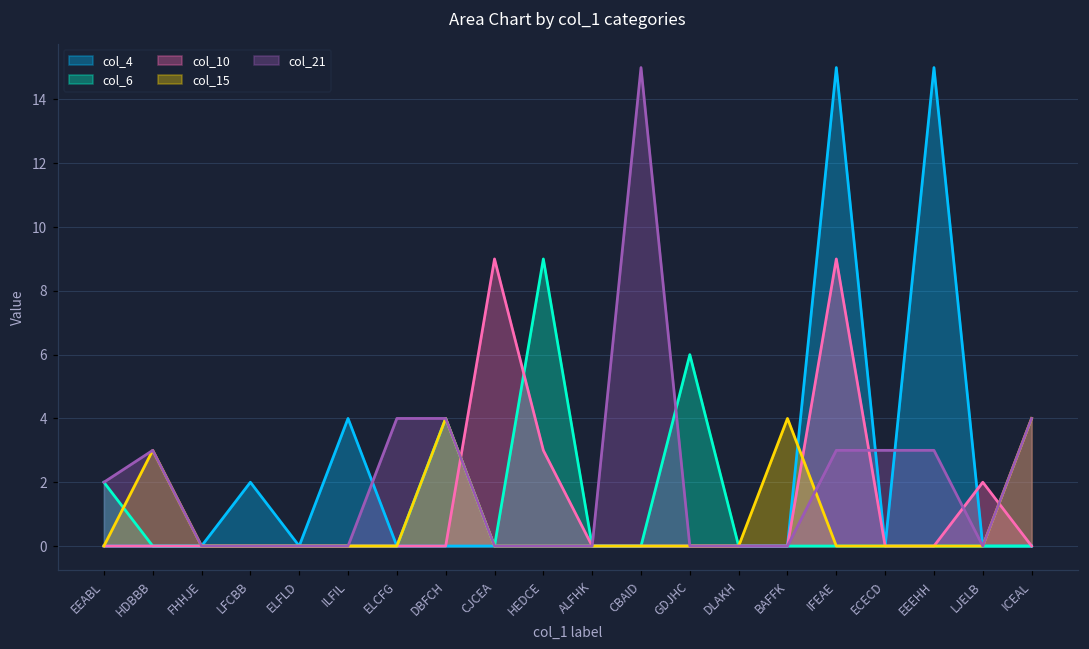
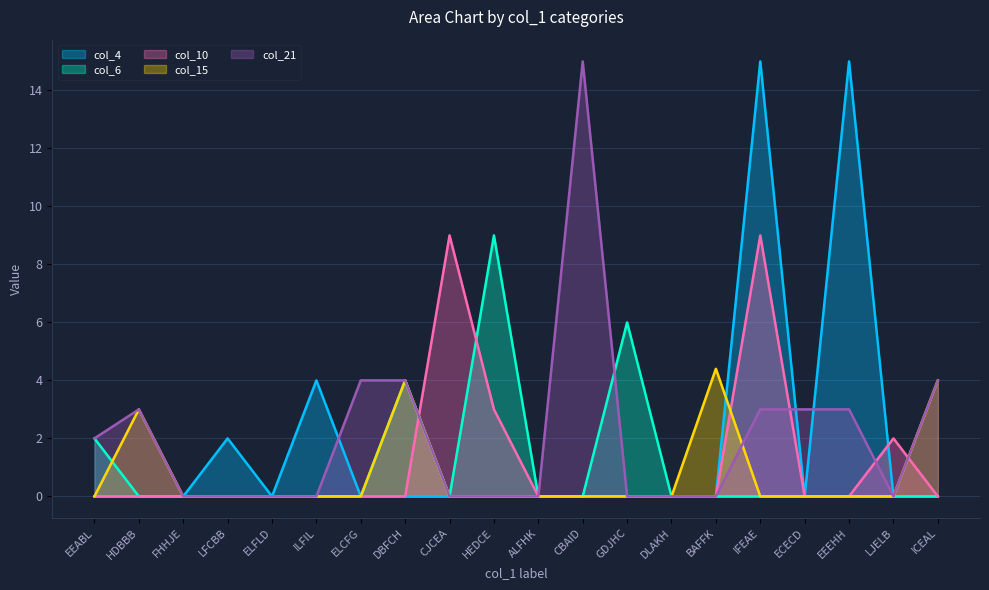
col_15, BAFFK: 4.0 -> 4.4
